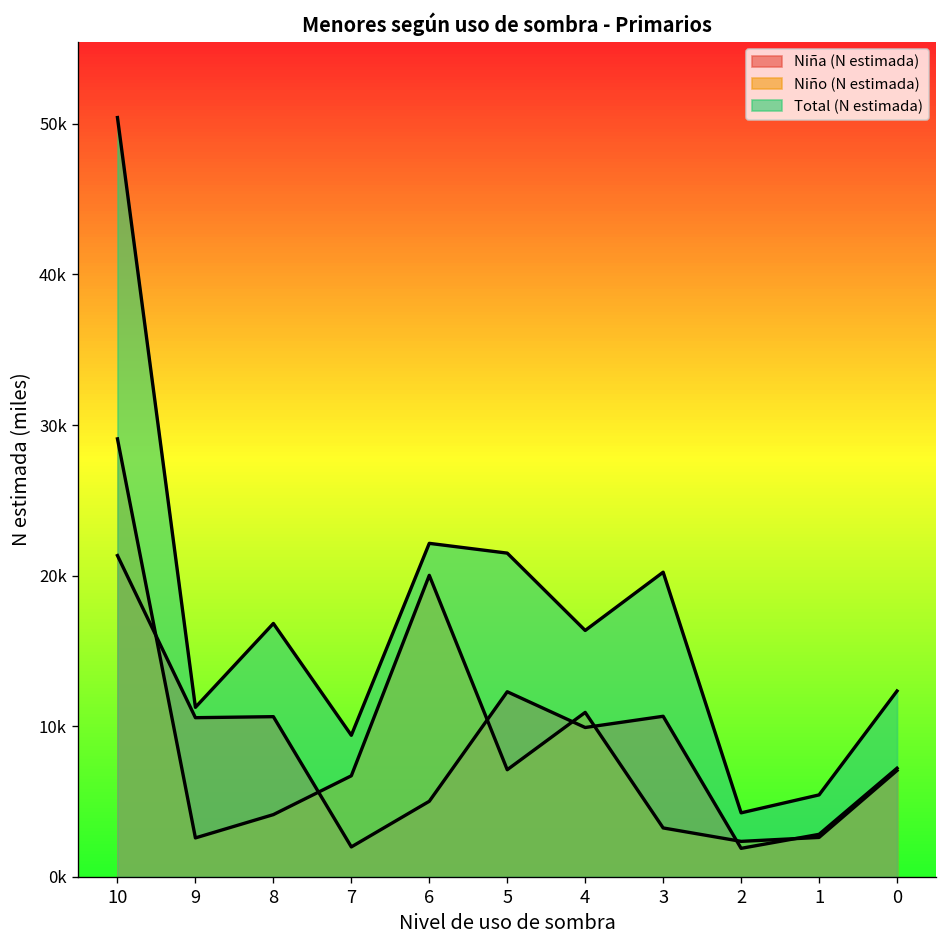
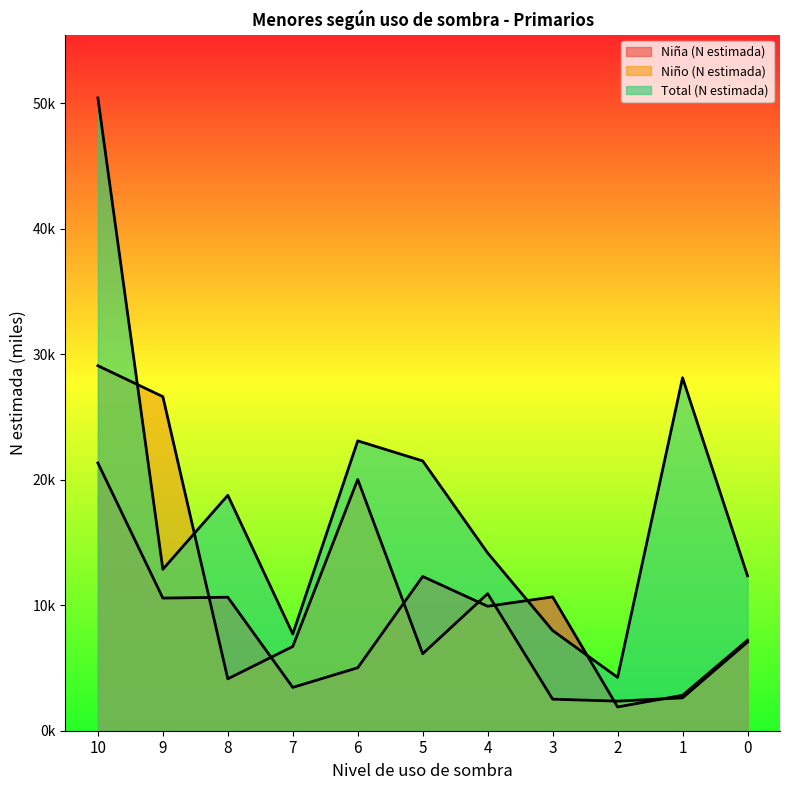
Niño (N estimada), 9: 2600 -> 26600
Total (N estimada), 9: 11300 -> 12900
Total (N estimada), 8: 16800 -> 18800
Niña (N estimada), 7: 2000 -> 3500
Total (N estimada), 7: 9400 -> 7700
Total (N estimada), 6: 22100 -> 23100
Niño (N estimada), 5: 7100 -> 6100
Total (N estimada), 4: 16400 -> 14200
Niño (N estimada), 3: 3200 -> 2500
Total (N estimada), 3: 20200 -> 8000
Total (N estimada), 1: 5400 -> 28100
